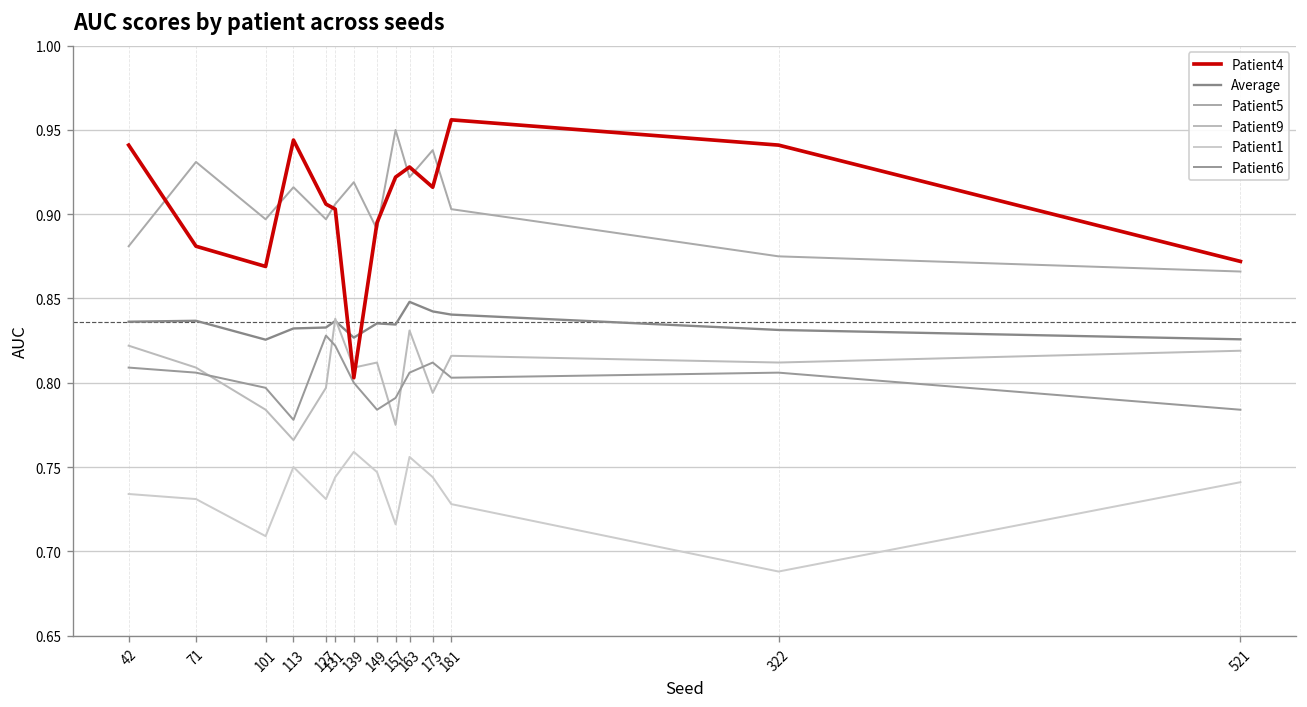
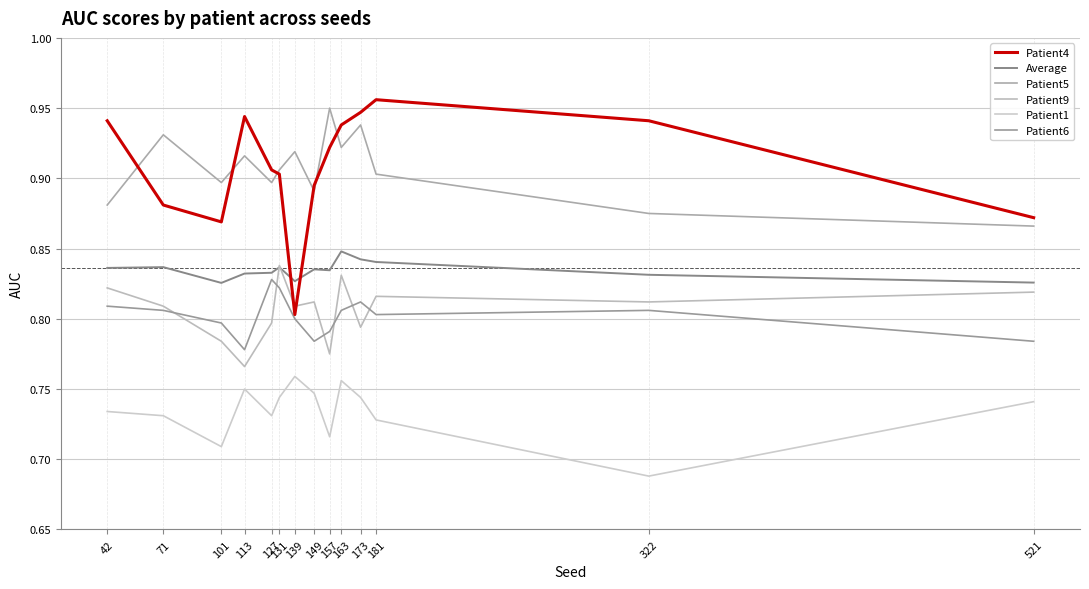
Patient4, 163: 0.928 -> 0.938
Patient4, 173: 0.916 -> 0.947
